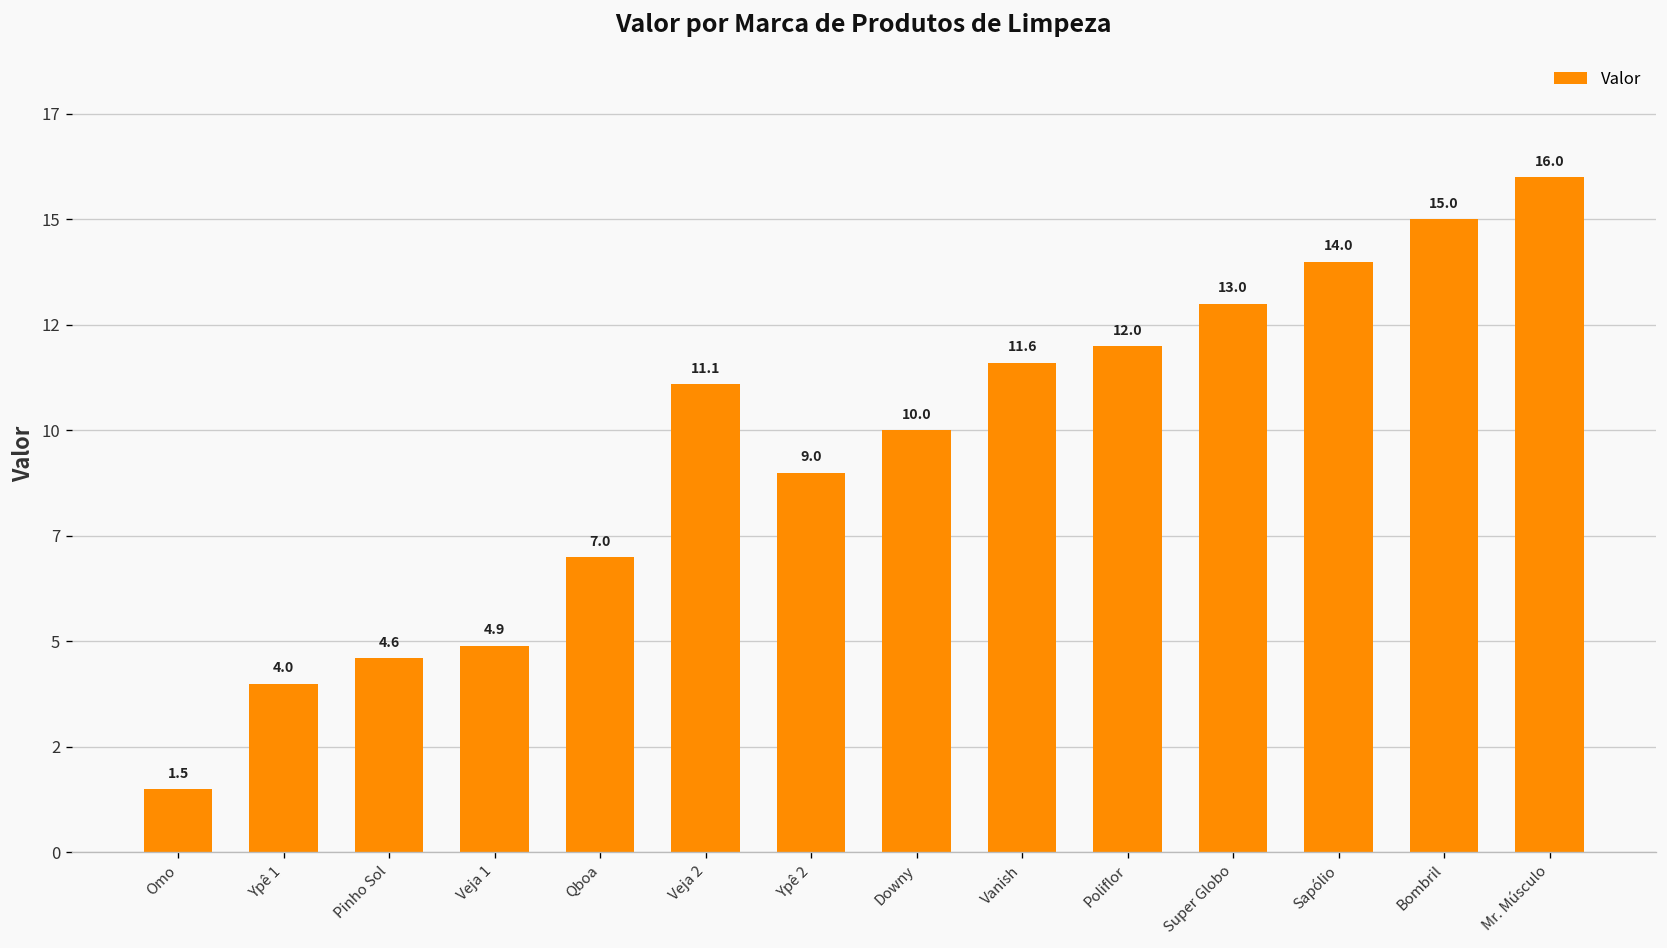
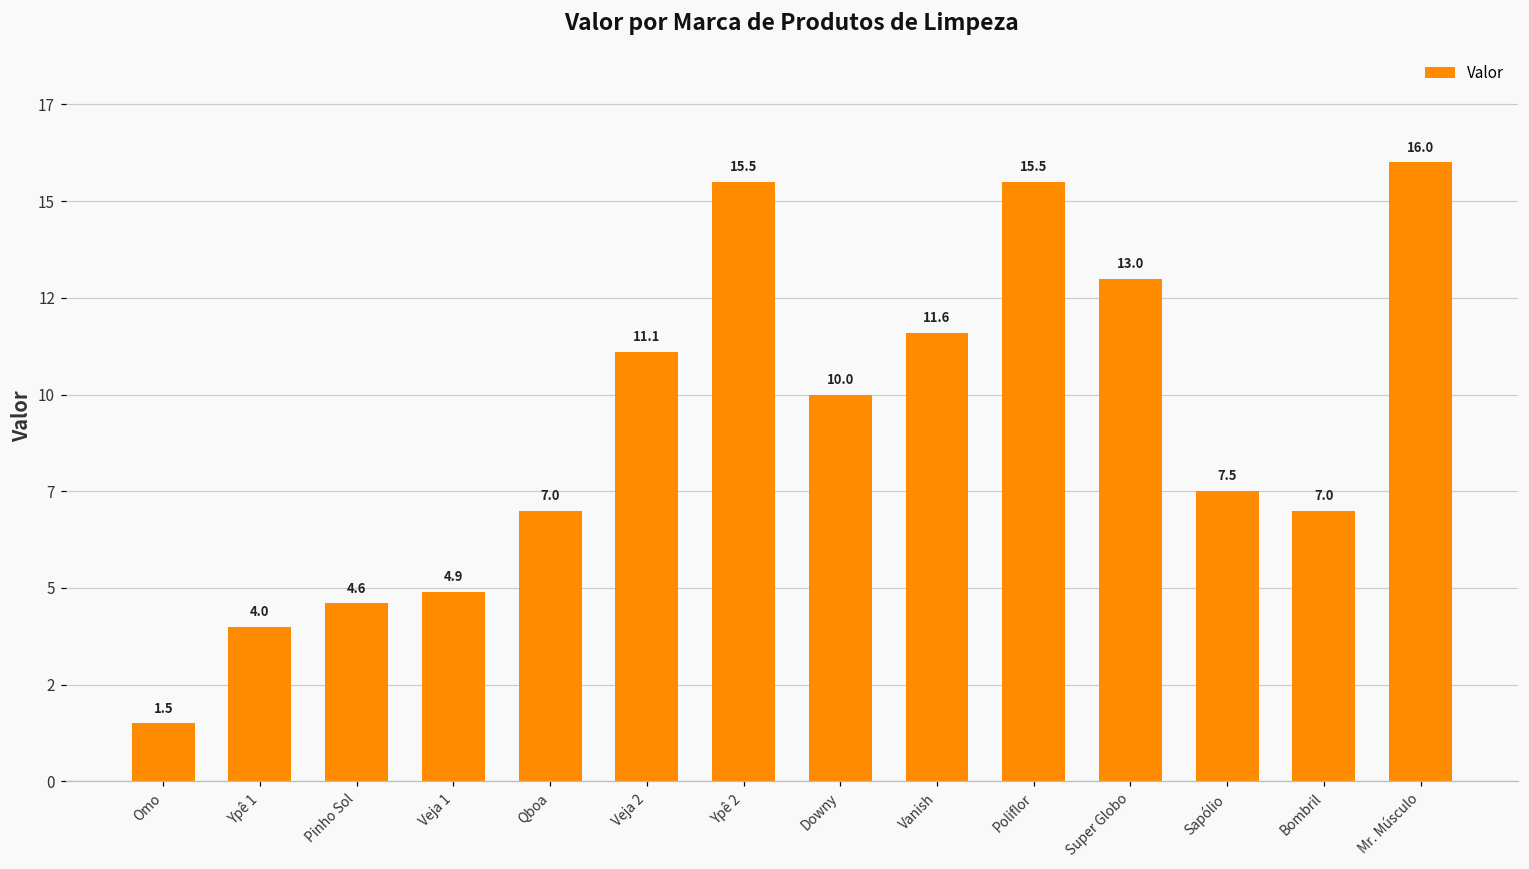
Ypê 2: 9.0 -> 15.5
Poliflor: 12.0 -> 15.5
Sapólio: 14.0 -> 7.5
Bombril: 15.0 -> 7.0
